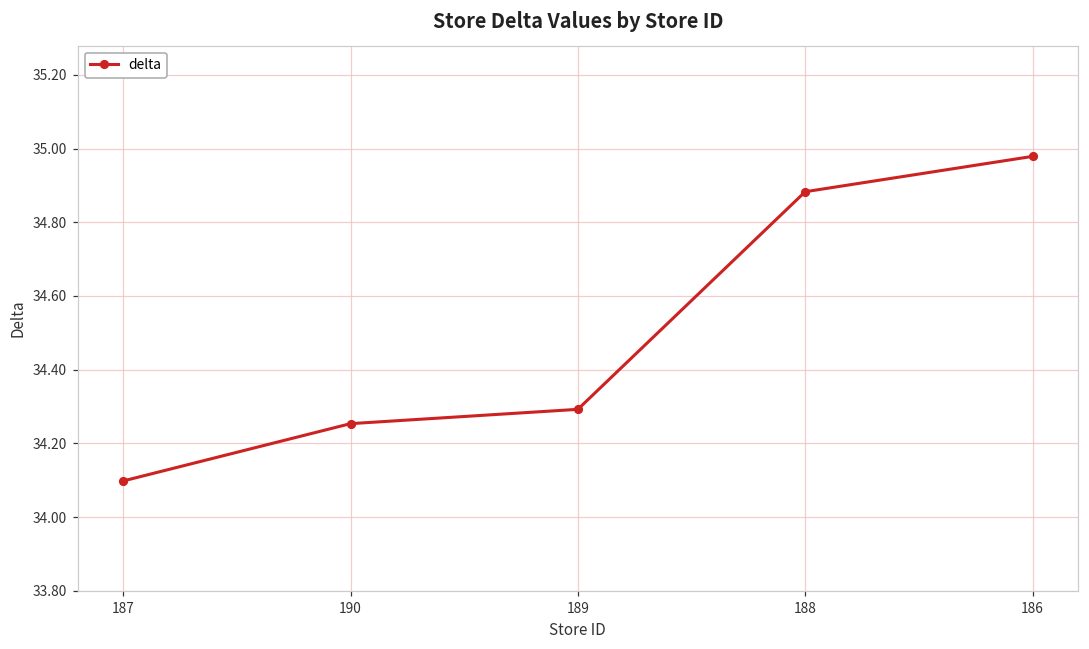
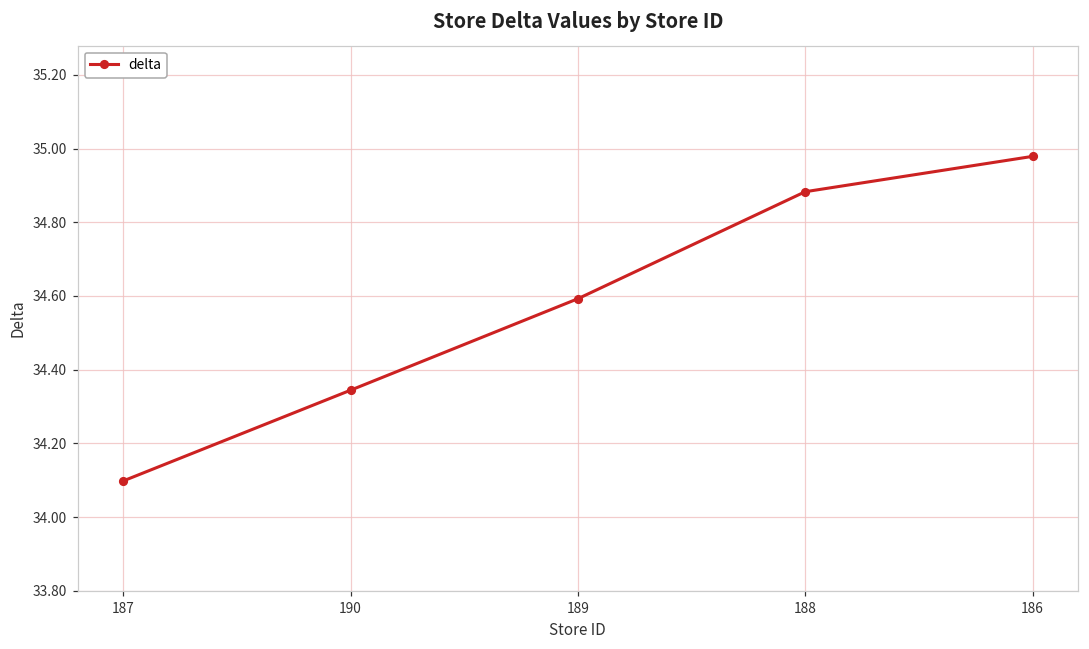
190: 34.25 -> 34.34
189: 34.29 -> 34.59
